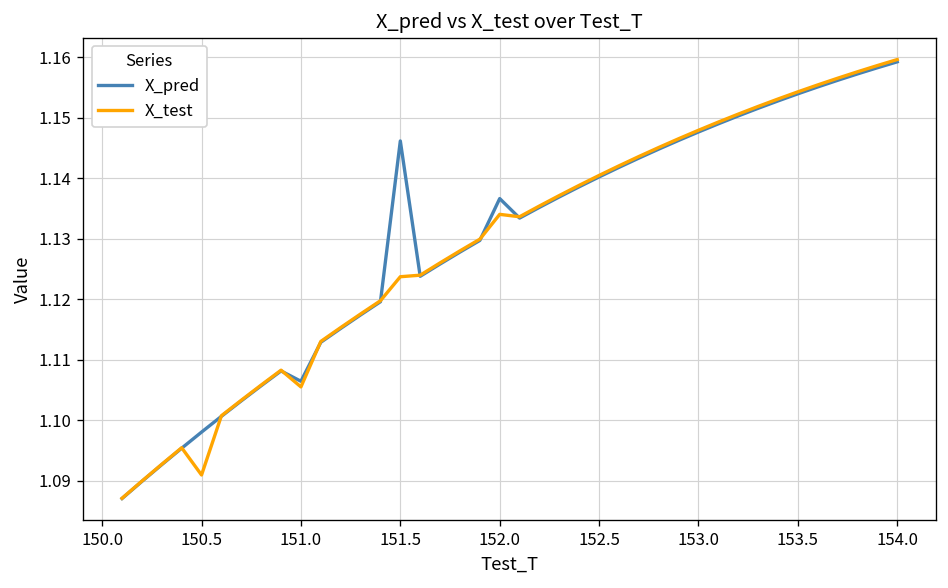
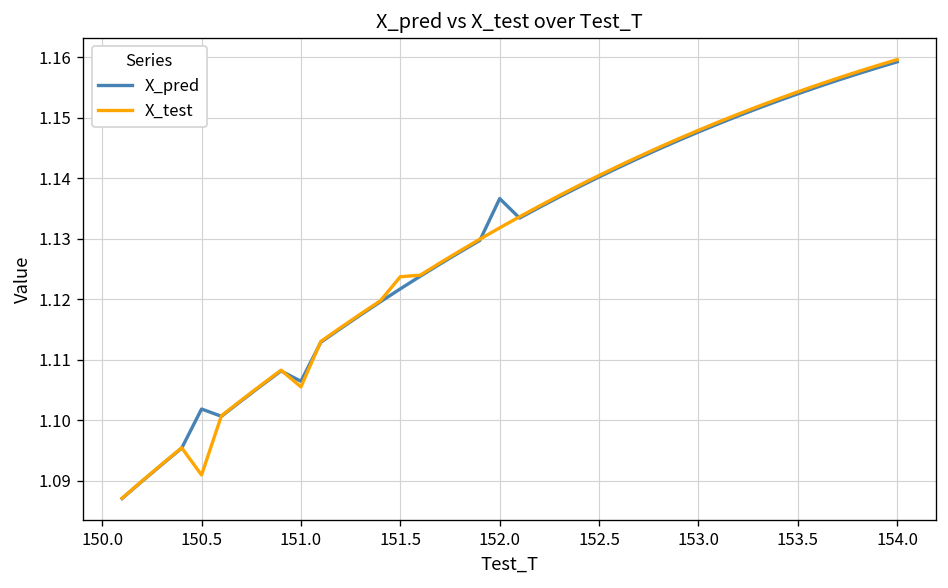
X_pred, 150.5: 1.098 -> 1.102
X_pred, 151.5: 1.146 -> 1.122
X_test, 152.0: 1.134 -> 1.132
